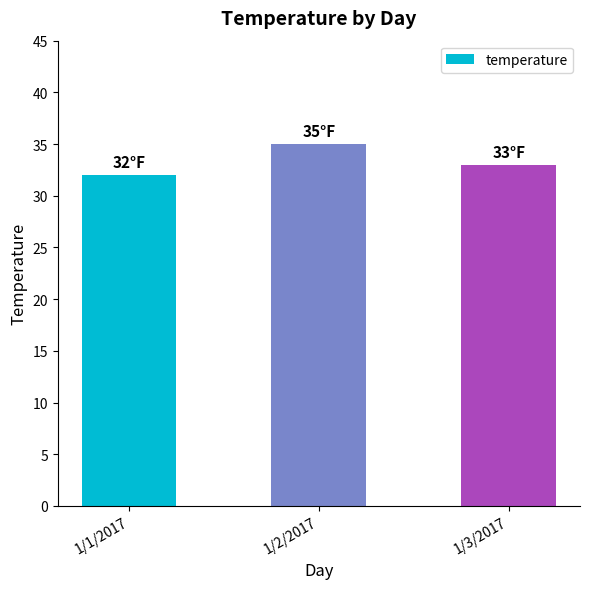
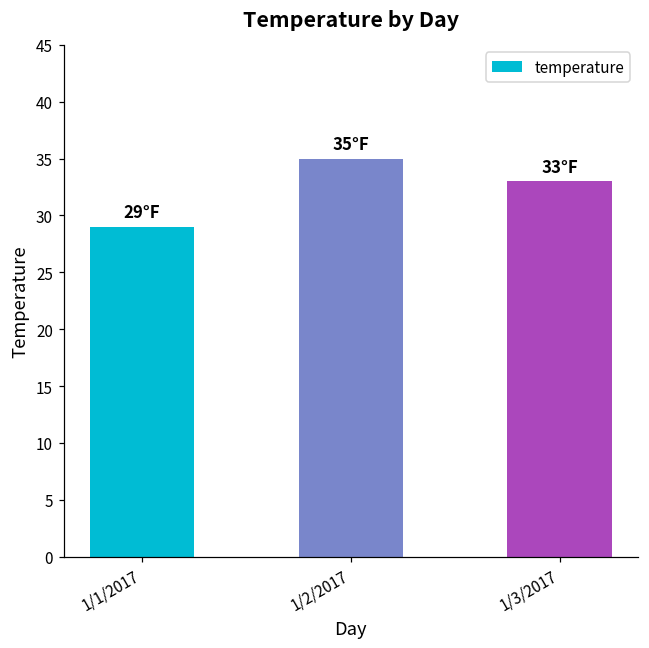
1/1/2017: 32°F -> 29°F
